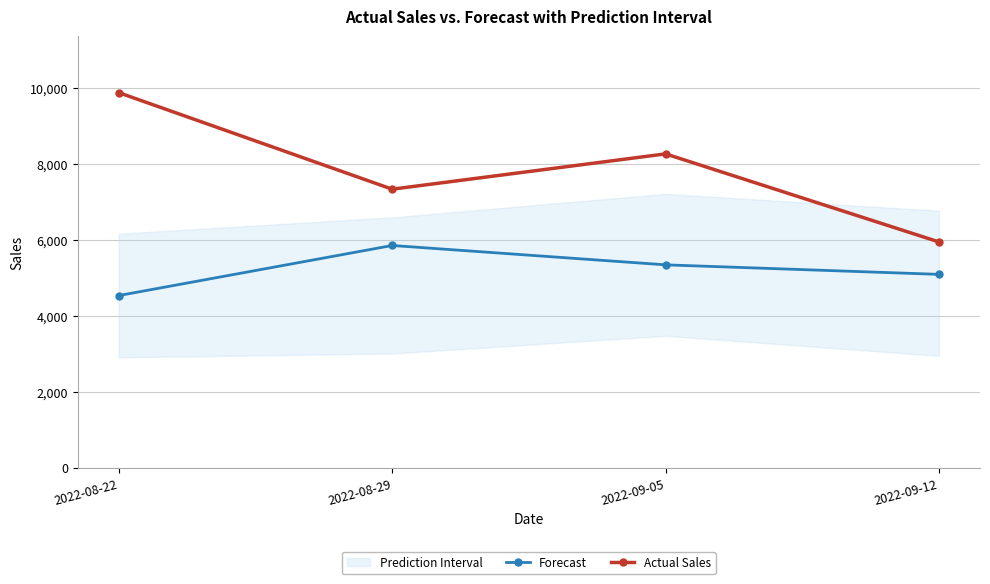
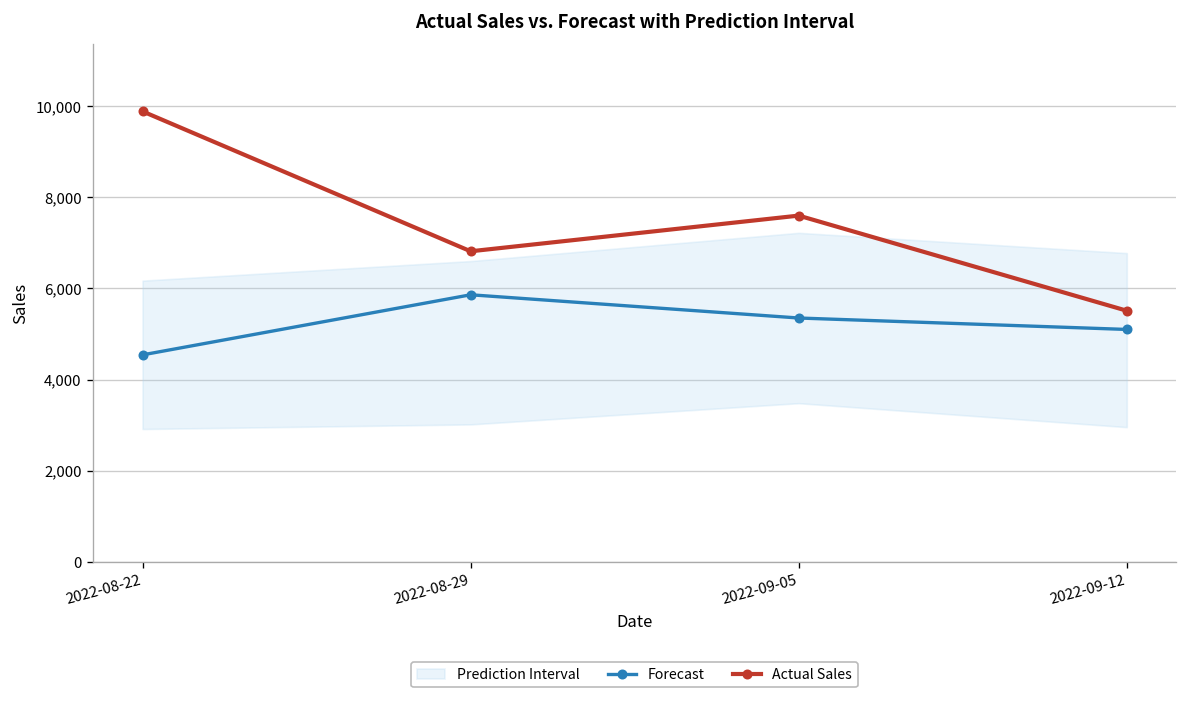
Actual Sales, 2022-08-29: 7,300 -> 6,800
Actual Sales, 2022-09-05: 8,300 -> 7,600
Actual Sales, 2022-09-12: 6,000 -> 5,500
